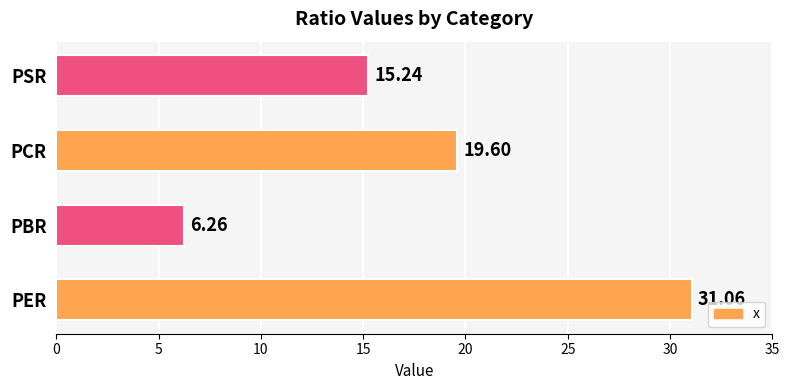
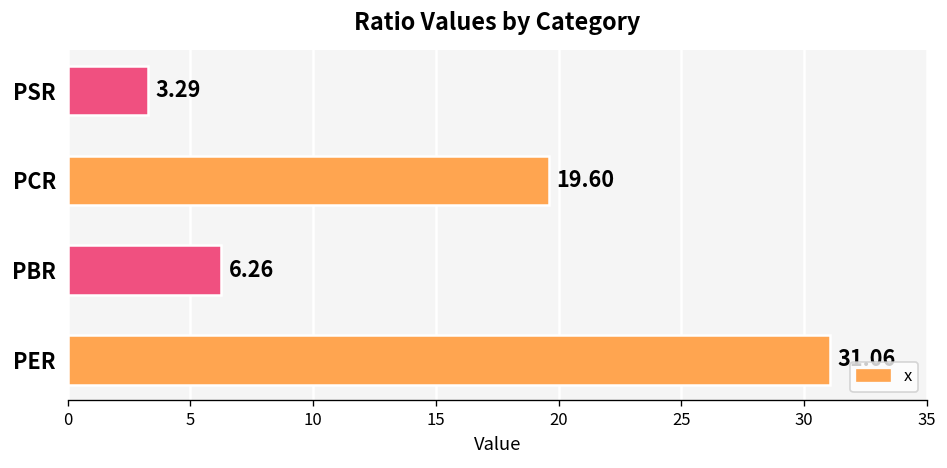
PSR: 15.24 -> 3.29
